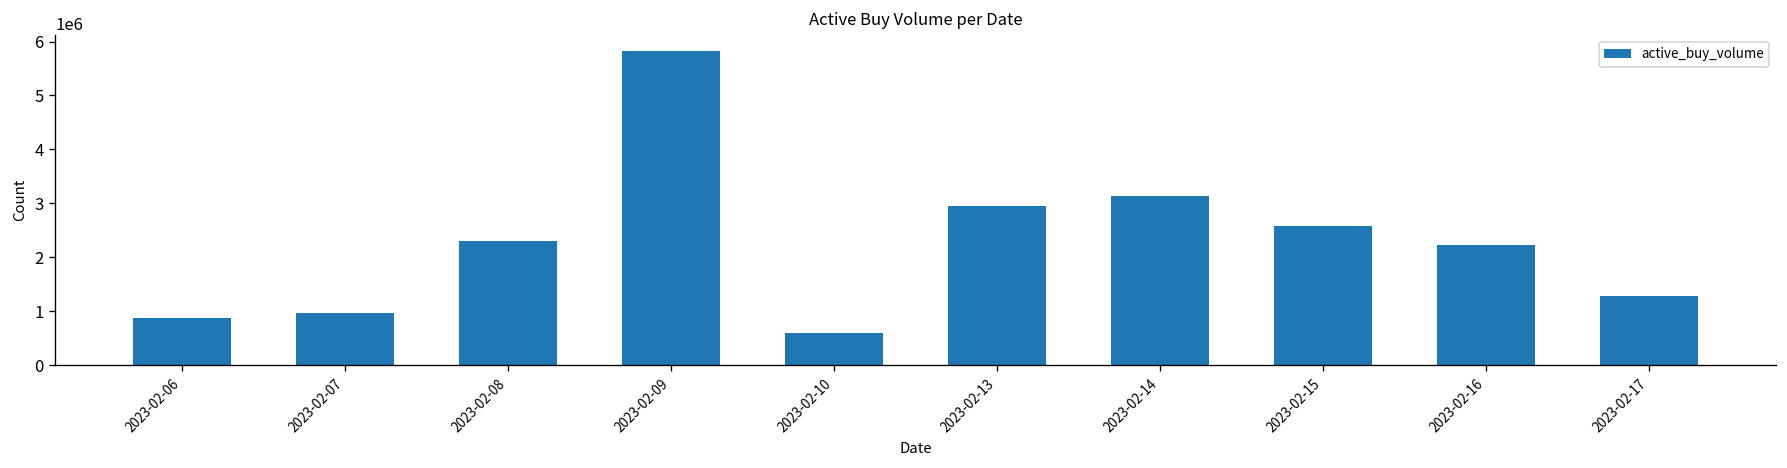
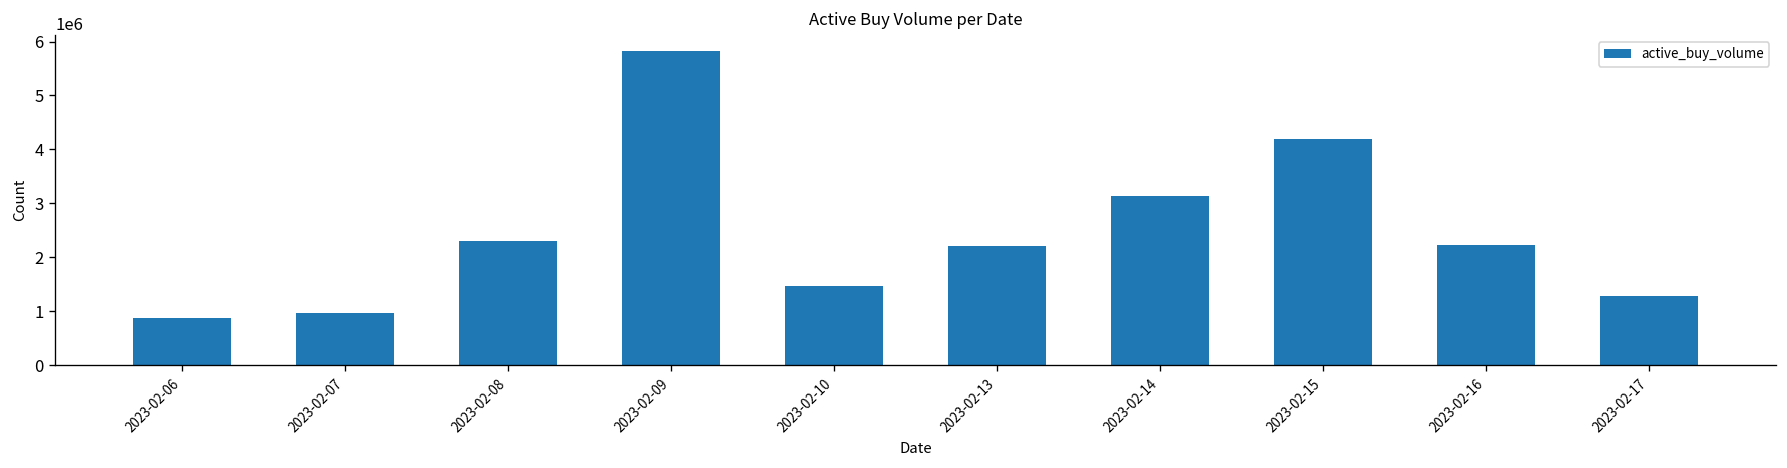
2023-02-10: 600000 -> 1500000
2023-02-13: 3000000 -> 2200000
2023-02-15: 2600000 -> 4200000
